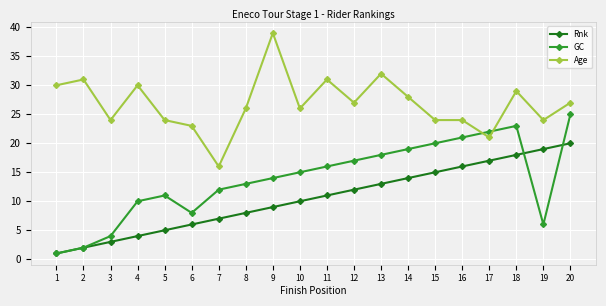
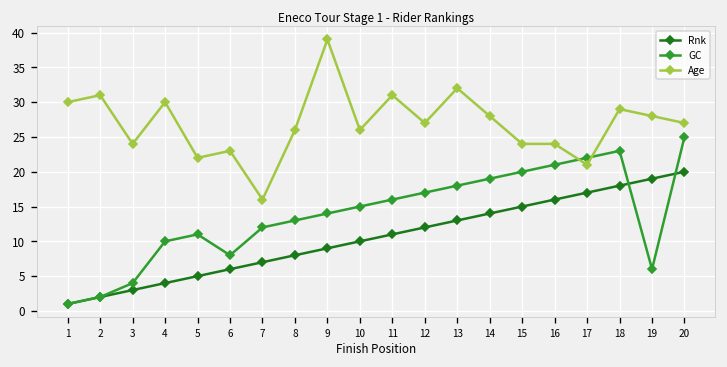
Age, 5: 24 -> 22
Age, 19: 24 -> 28
